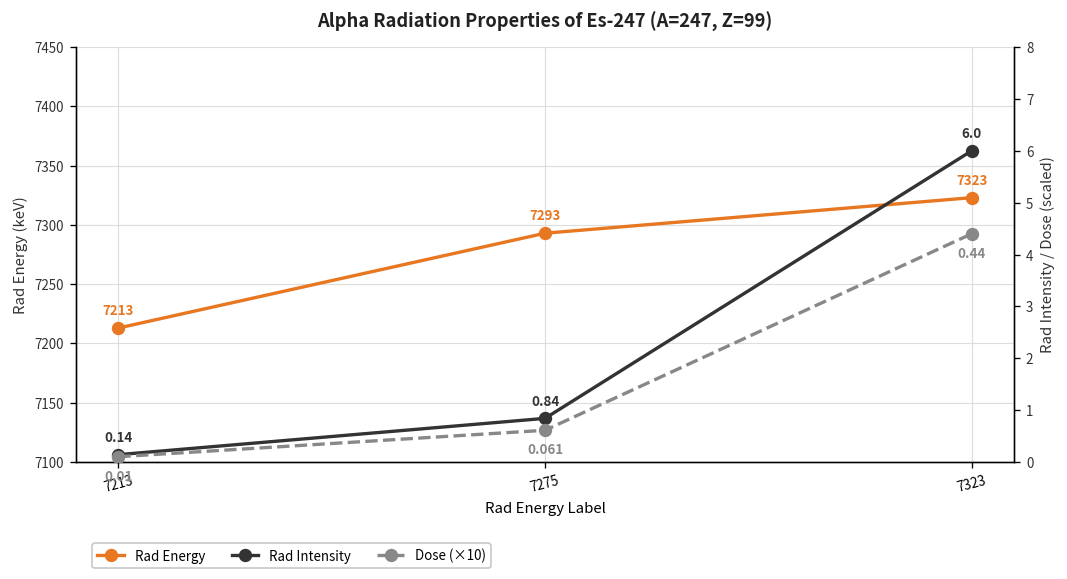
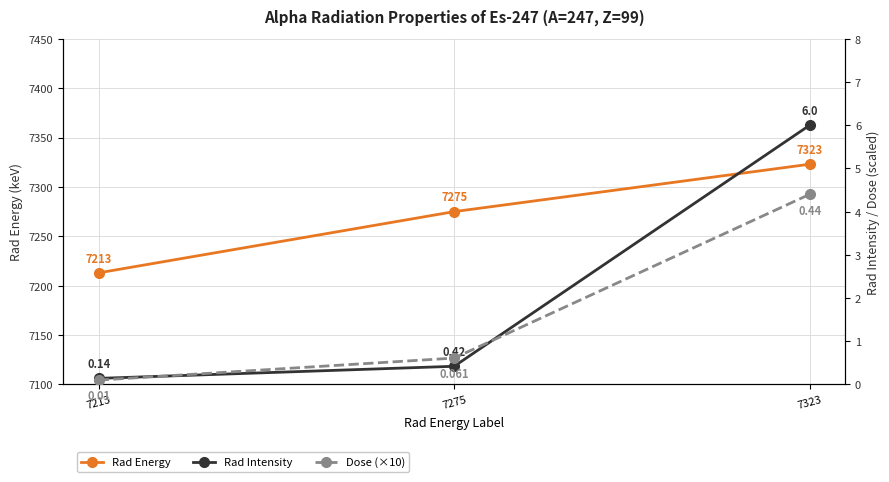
Rad Energy, 7275: 7293 -> 7275
Rad Intensity, 7275: 0.84 -> 0.42
